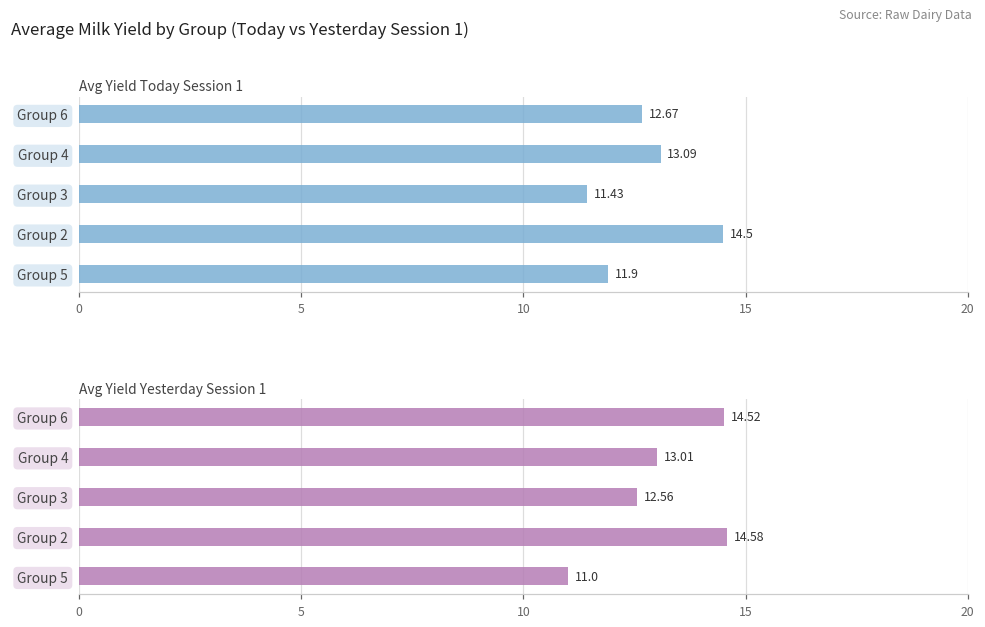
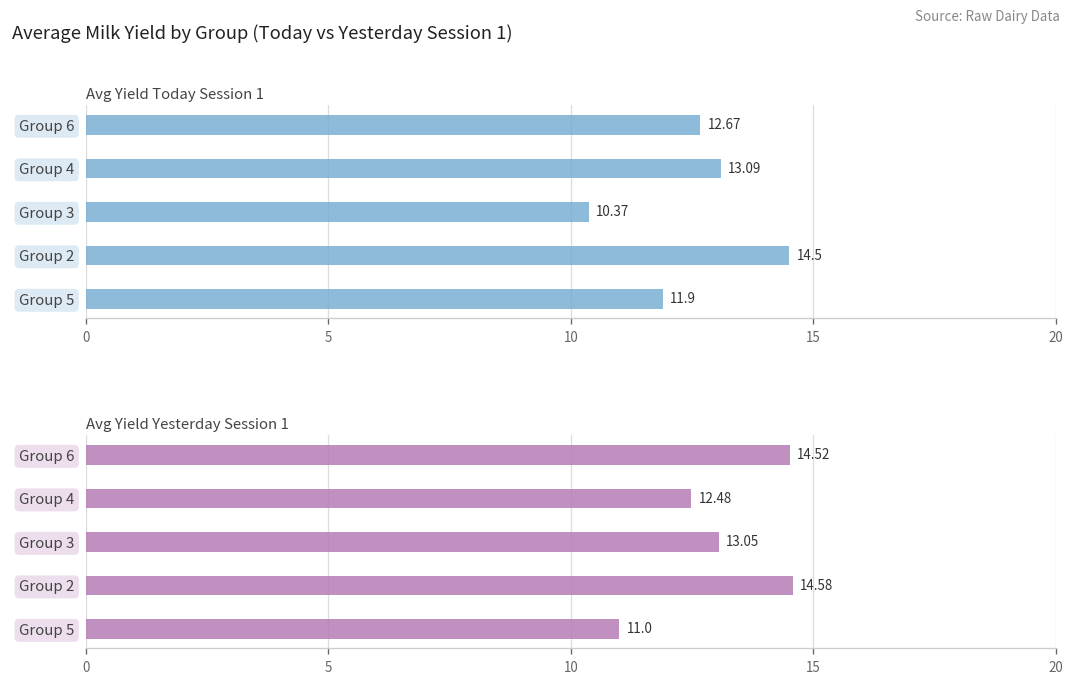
Avg Yield Today Session 1, Group 3: 11.43 -> 10.37
Avg Yield Yesterday Session 1, Group 4: 13.01 -> 12.48
Avg Yield Yesterday Session 1, Group 3: 12.56 -> 13.05
